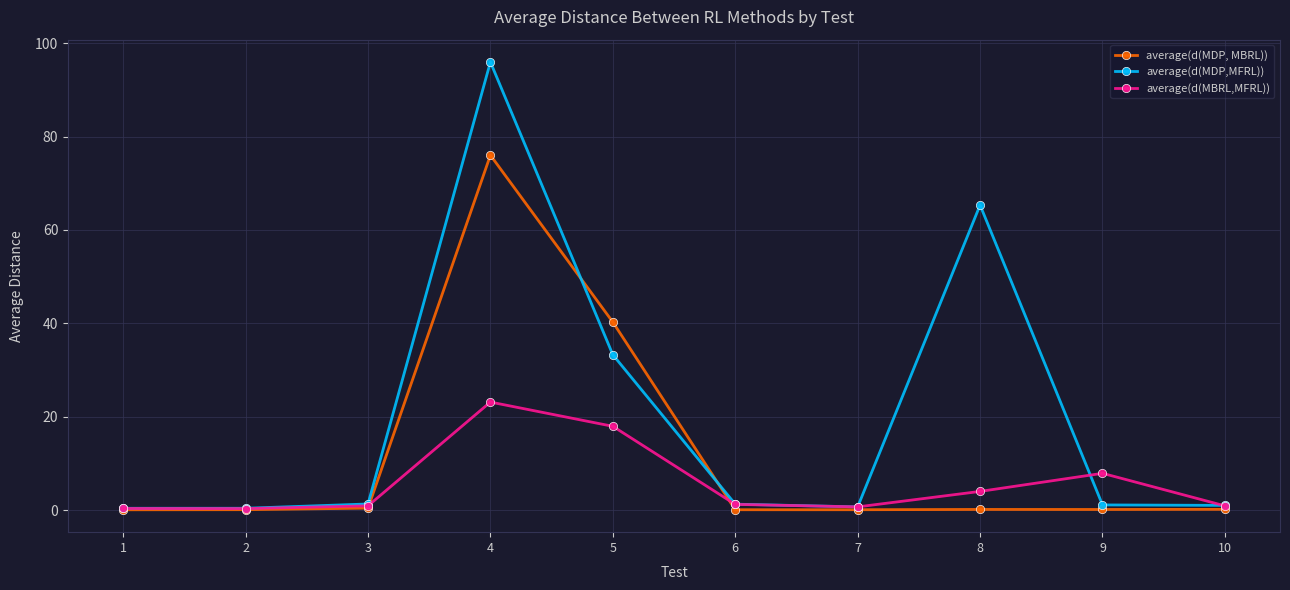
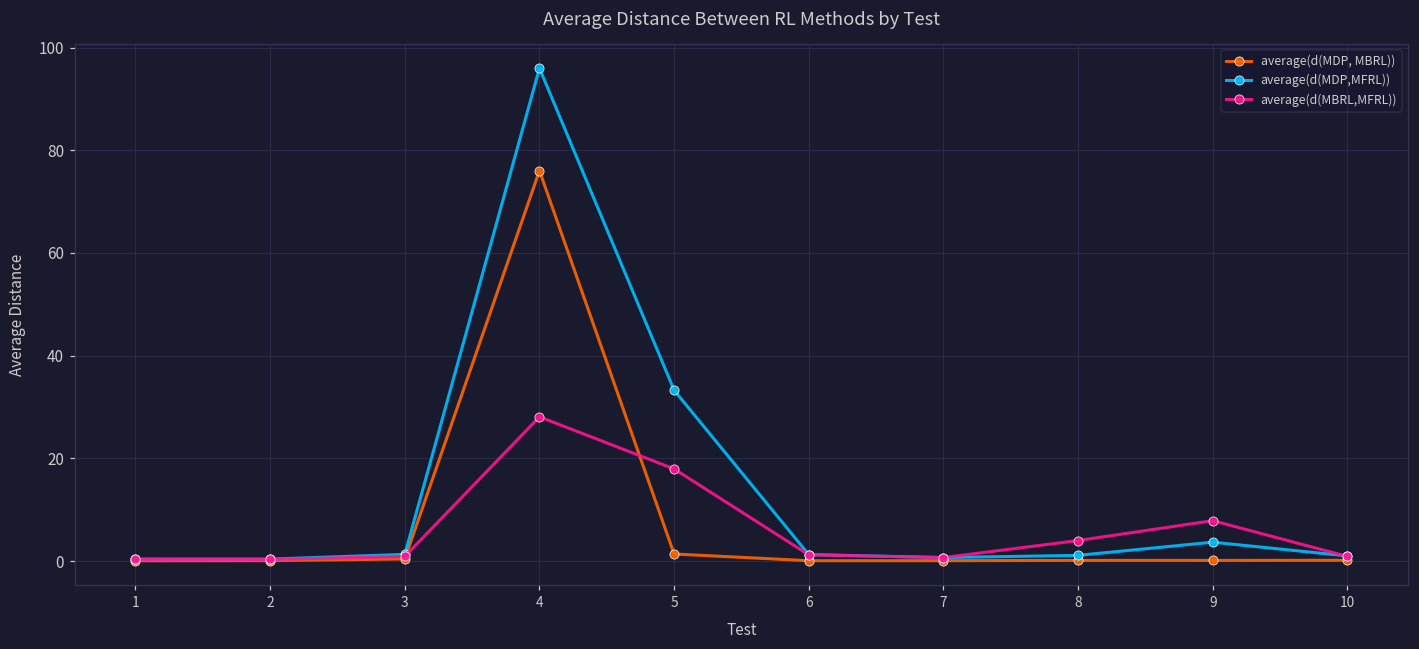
average(d(MBRL,MFRL)), 4: 23 -> 28
average(d(MDP, MBRL)), 5: 40 -> 1
average(d(MDP,MFRL)), 8: 65 -> 1
average(d(MDP,MFRL)), 9: 1 -> 4
